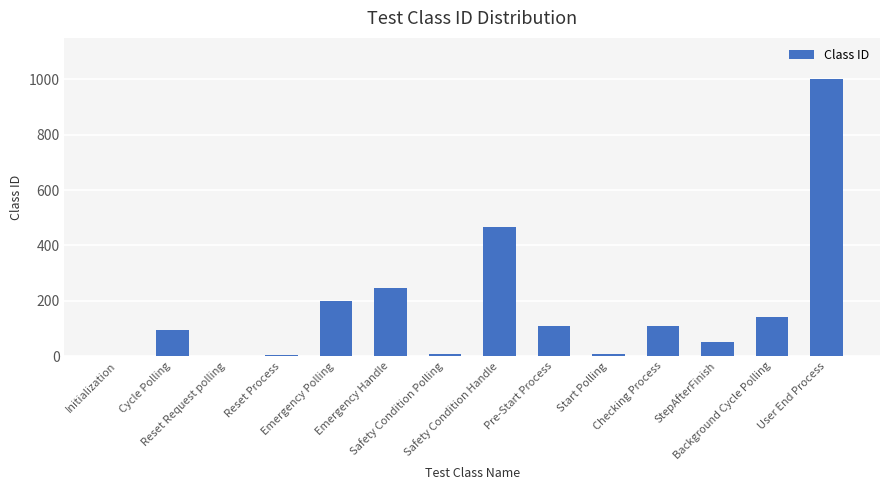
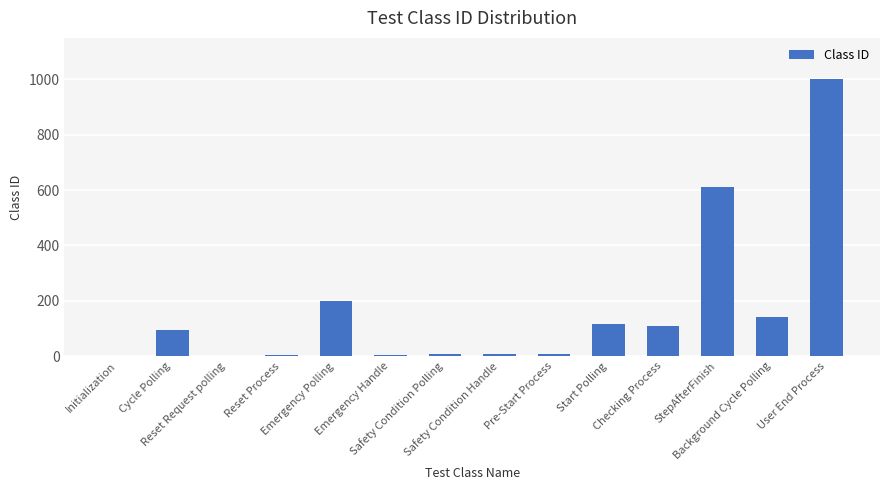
Emergency Handle: 250 -> 10
Safety Condition Handle: 470 -> 10
Pre-Start Process: 110 -> 10
Start Polling: 10 -> 120
StepAfterFinish: 50 -> 610
